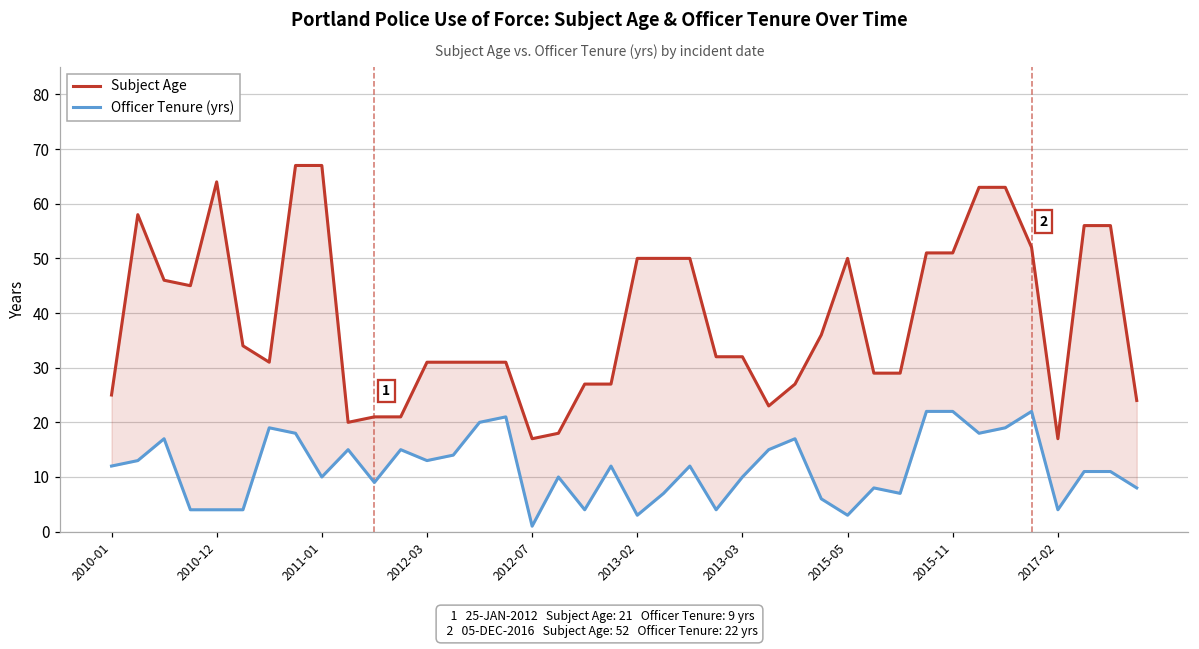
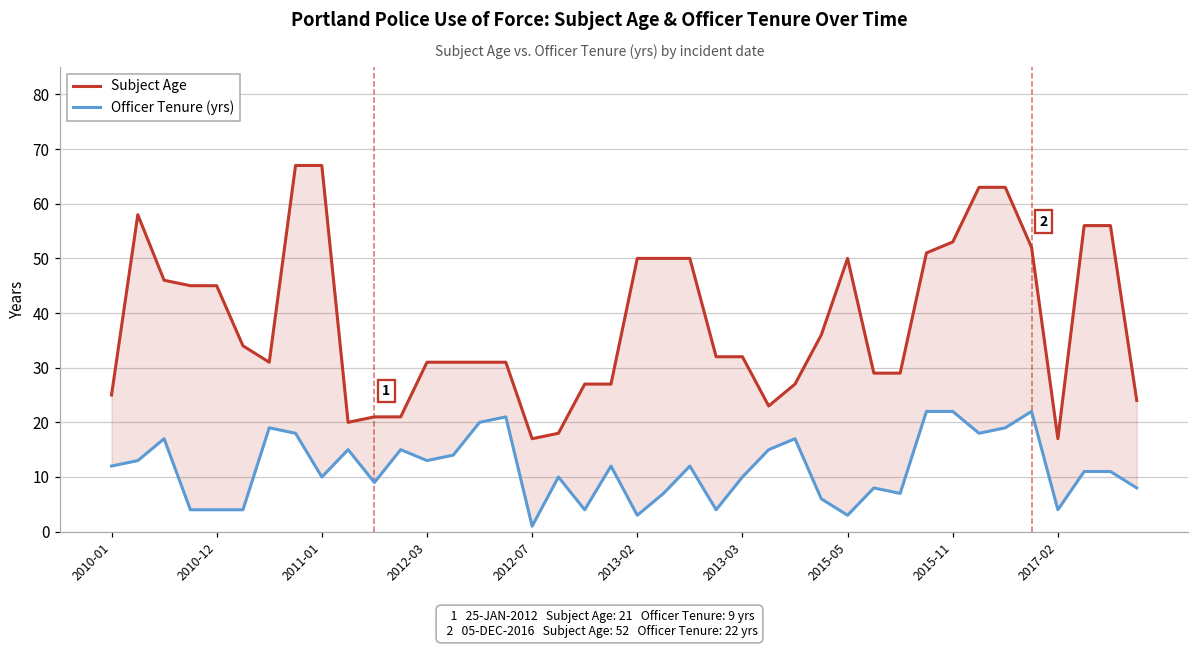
Subject Age, 2010-12: 64 -> 45
Subject Age, 2015-11: 51 -> 53
